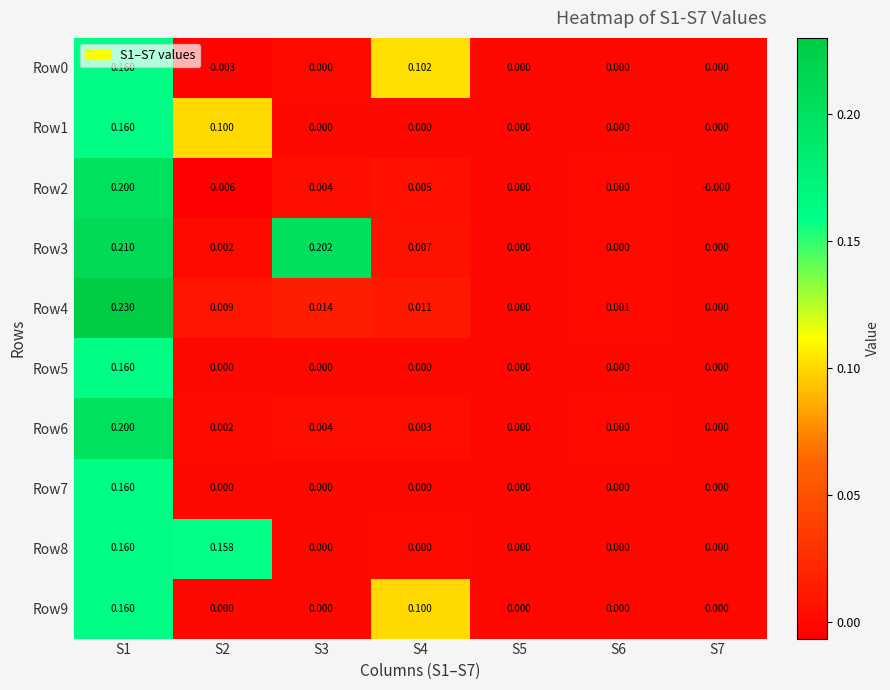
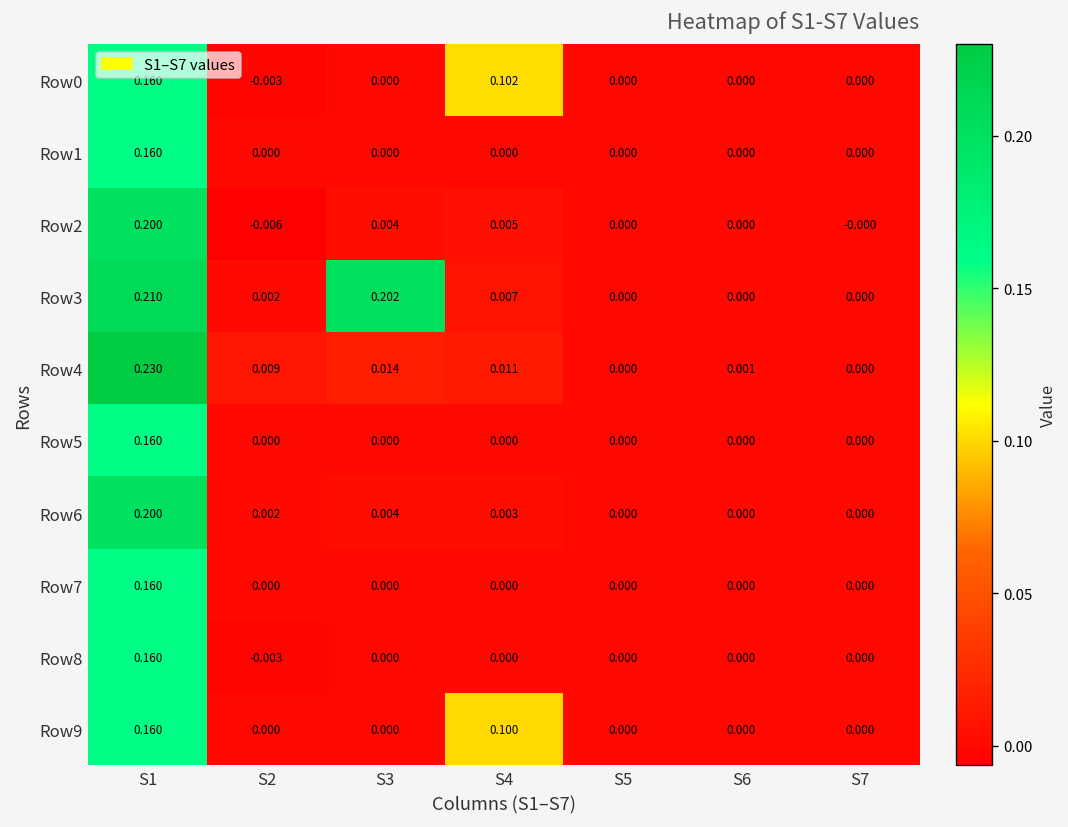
Row1, S2: 0.100 -> 0.000
Row8, S2: 0.158 -> -0.003
